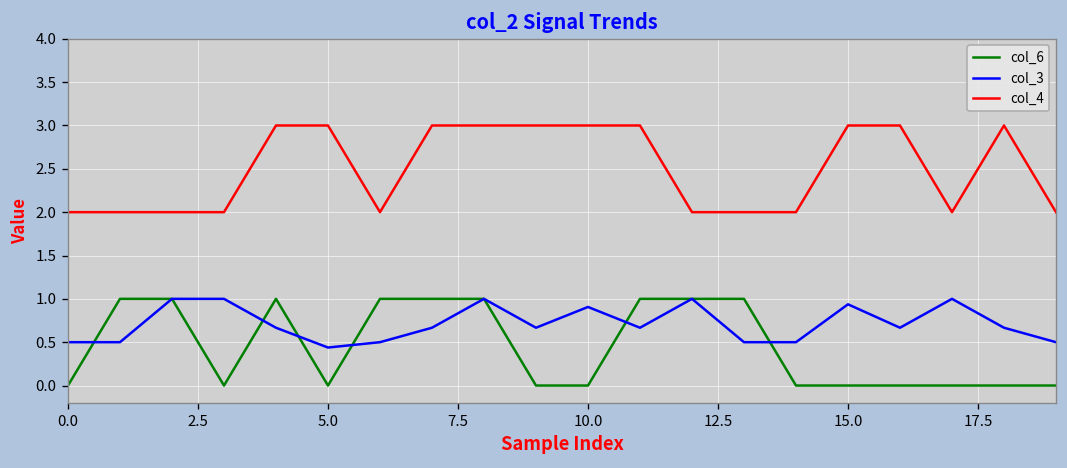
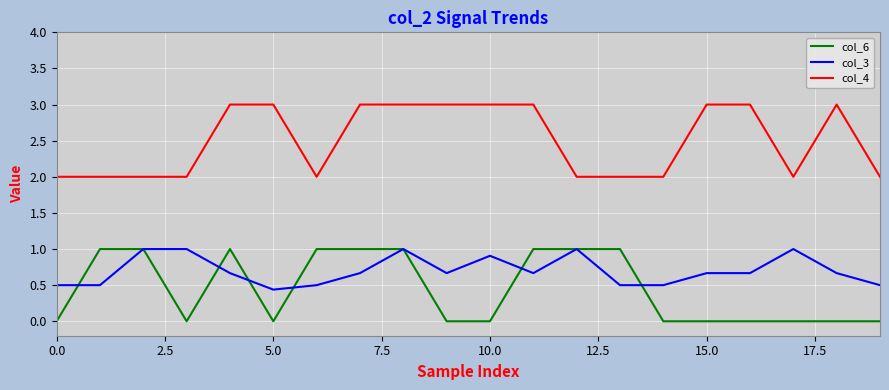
col_3, 15.0: 0.9 -> 0.7
